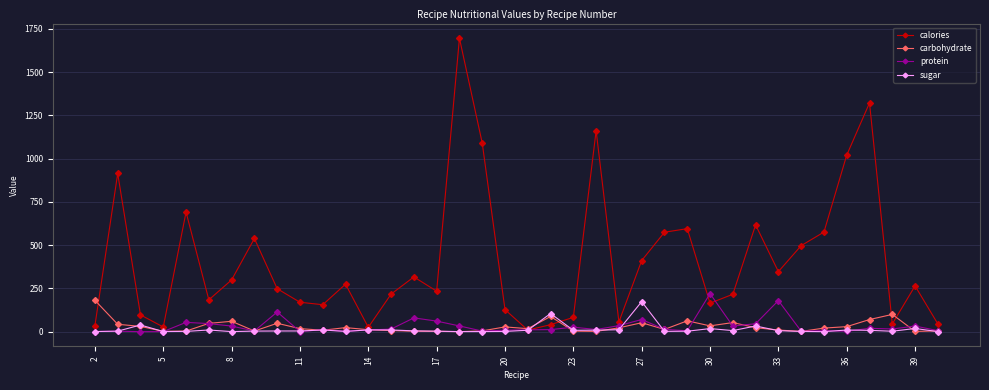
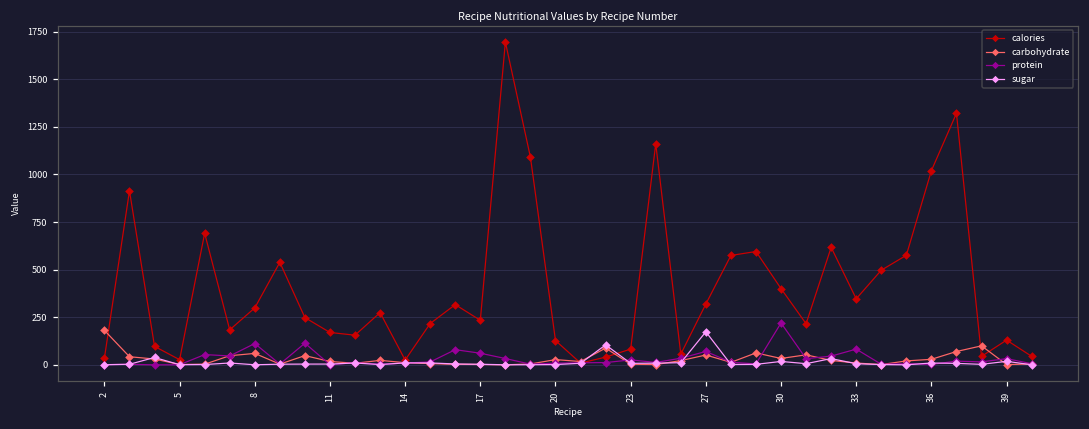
protein, 8: 30 -> 110
calories, 27: 410 -> 320
calories, 30: 160 -> 400
protein, 33: 180 -> 80
calories, 39: 260 -> 130
